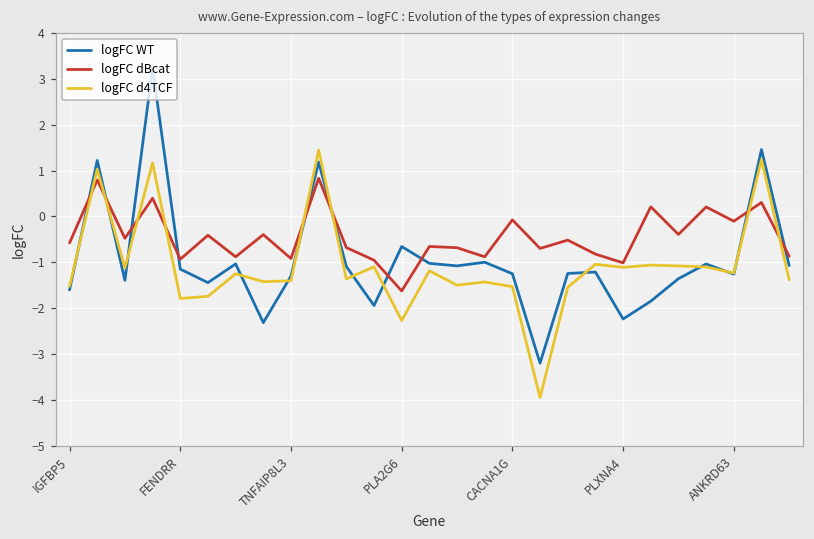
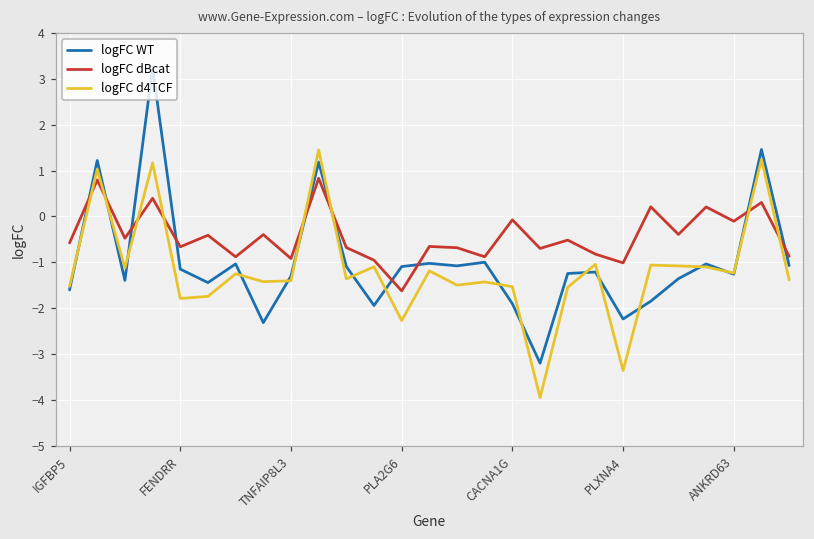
logFC dBcat, FENDRR: -0.9 -> -0.7
logFC WT, PLA2G6: -0.7 -> -1.1
logFC WT, CACNA1G: -1.3 -> -1.9
logFC d4TCF, PLXNA4: -1.1 -> -3.4
